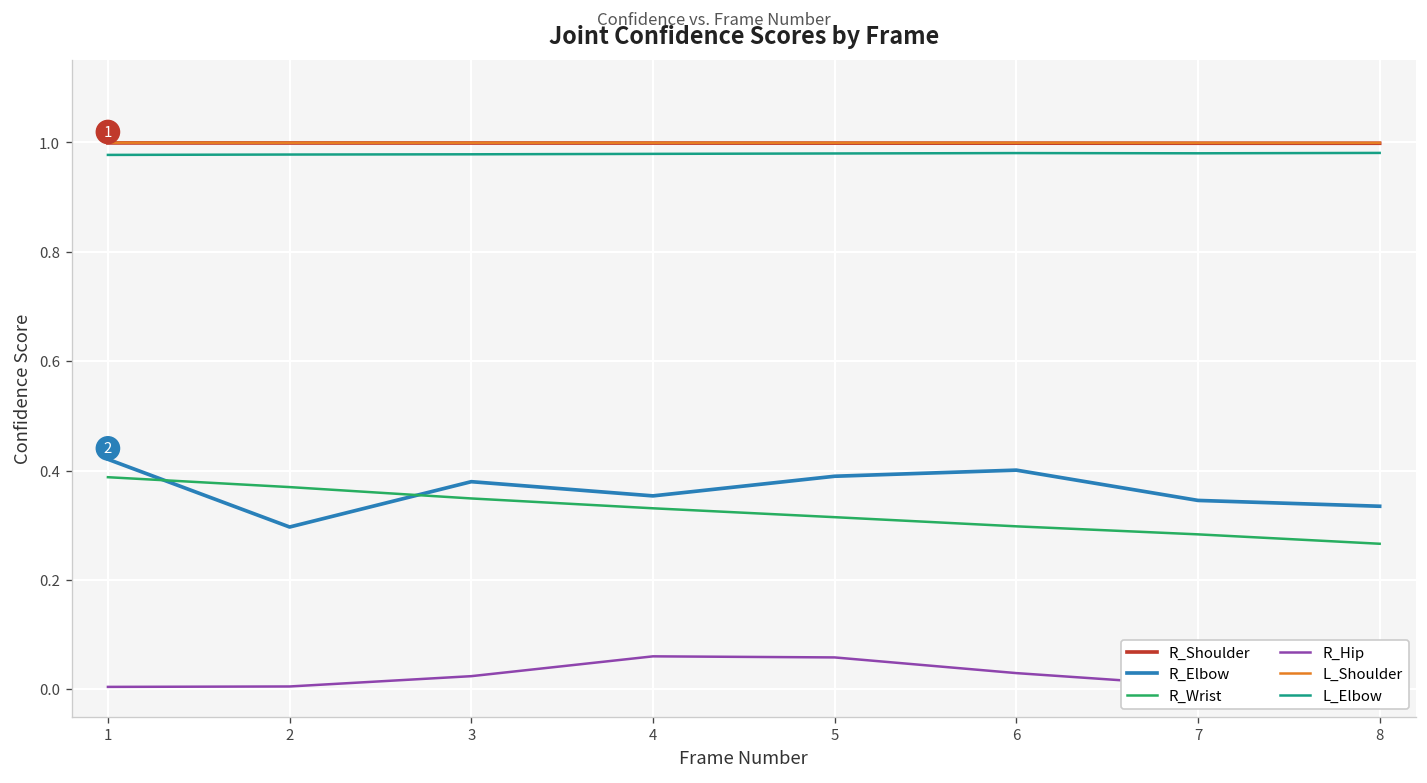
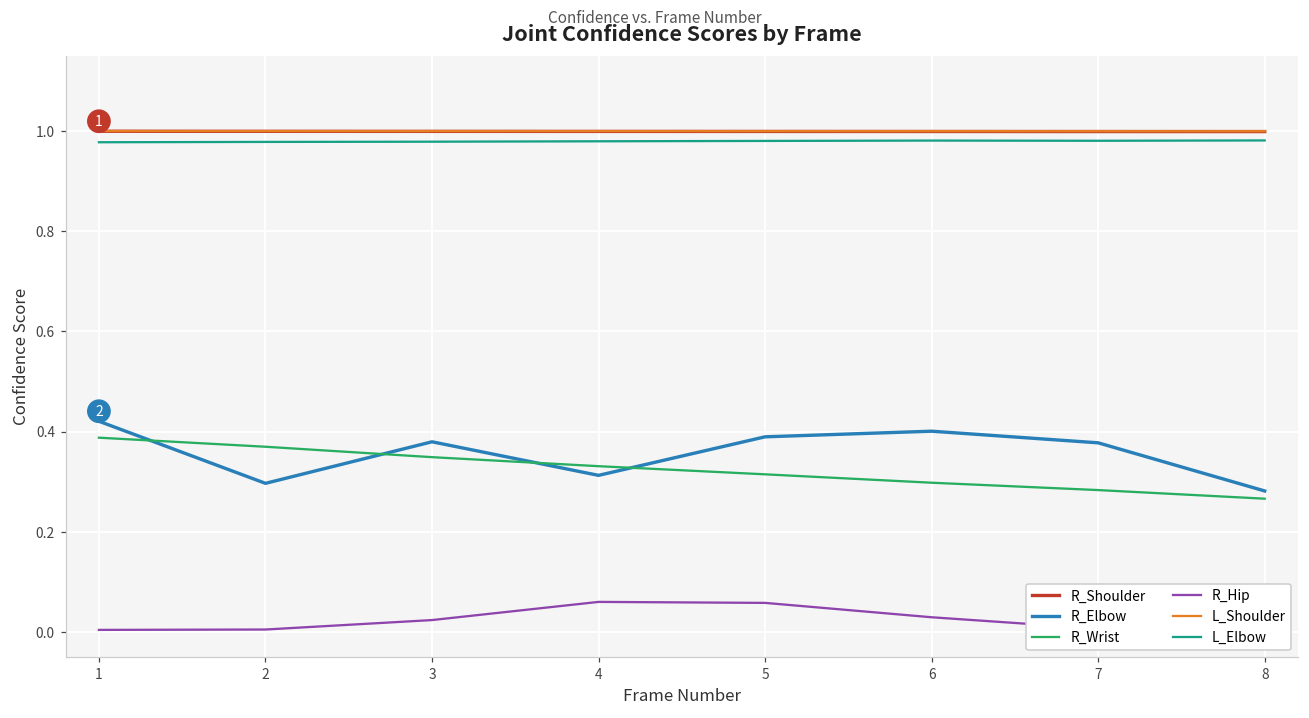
R_Elbow, 4: 0.35 -> 0.31
R_Elbow, 7: 0.35 -> 0.38
R_Elbow, 8: 0.33 -> 0.28
